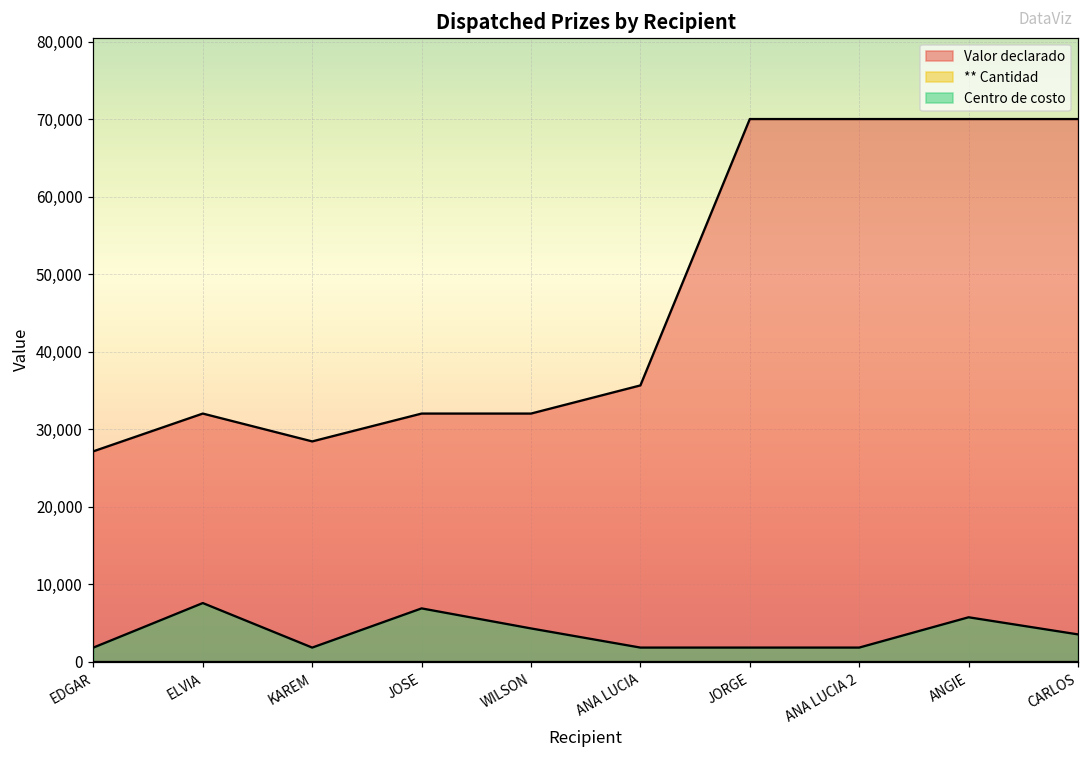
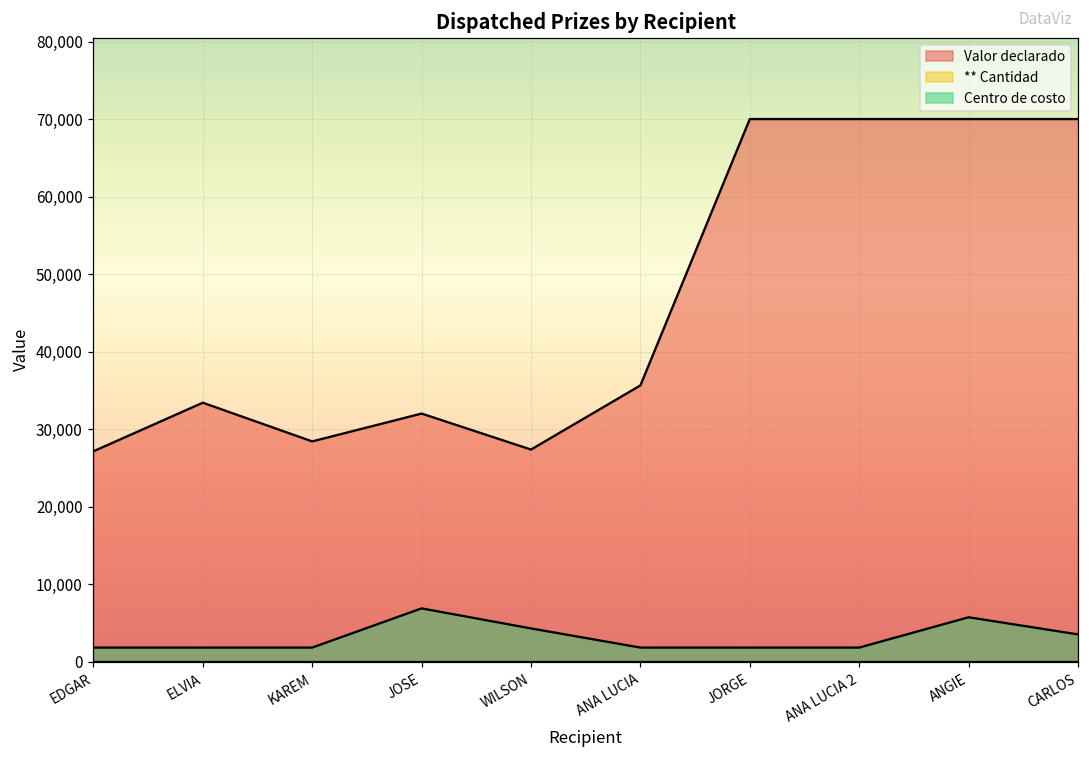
Valor declarado, ELVIA: 32,000 -> 33,000
Centro de costo, ELVIA: 8,000 -> 2,000
Valor declarado, WILSON: 32,000 -> 27,000
